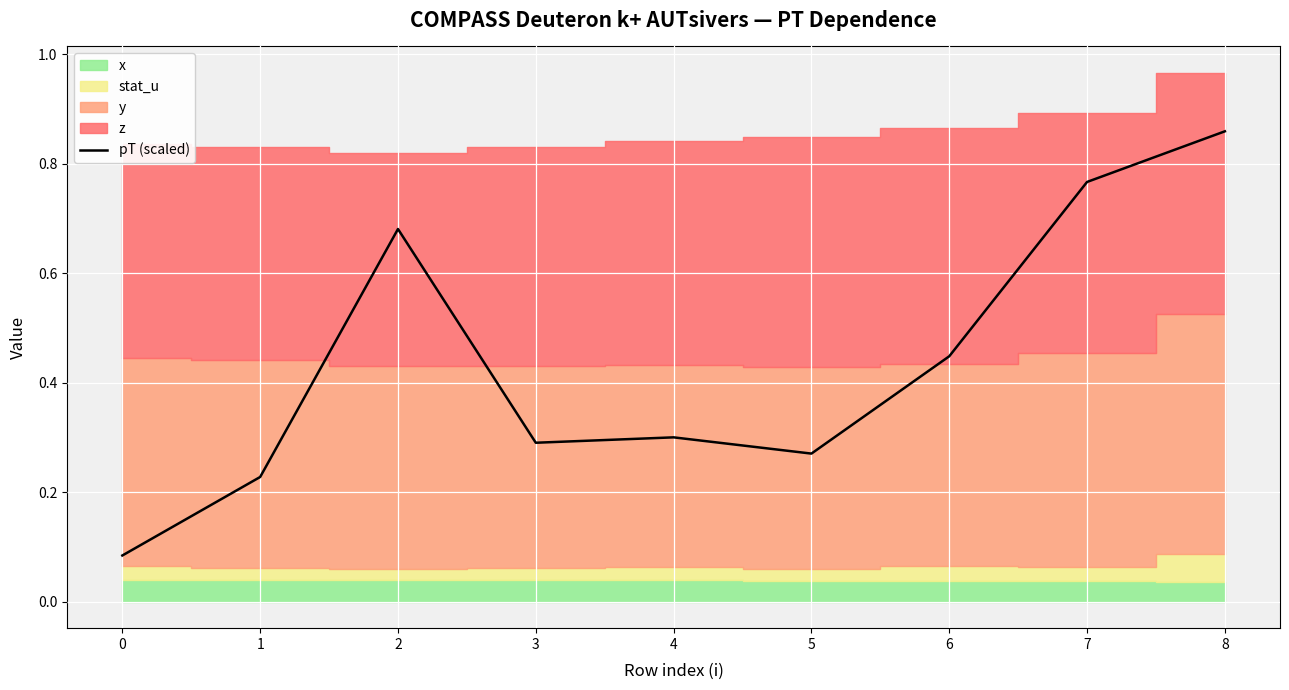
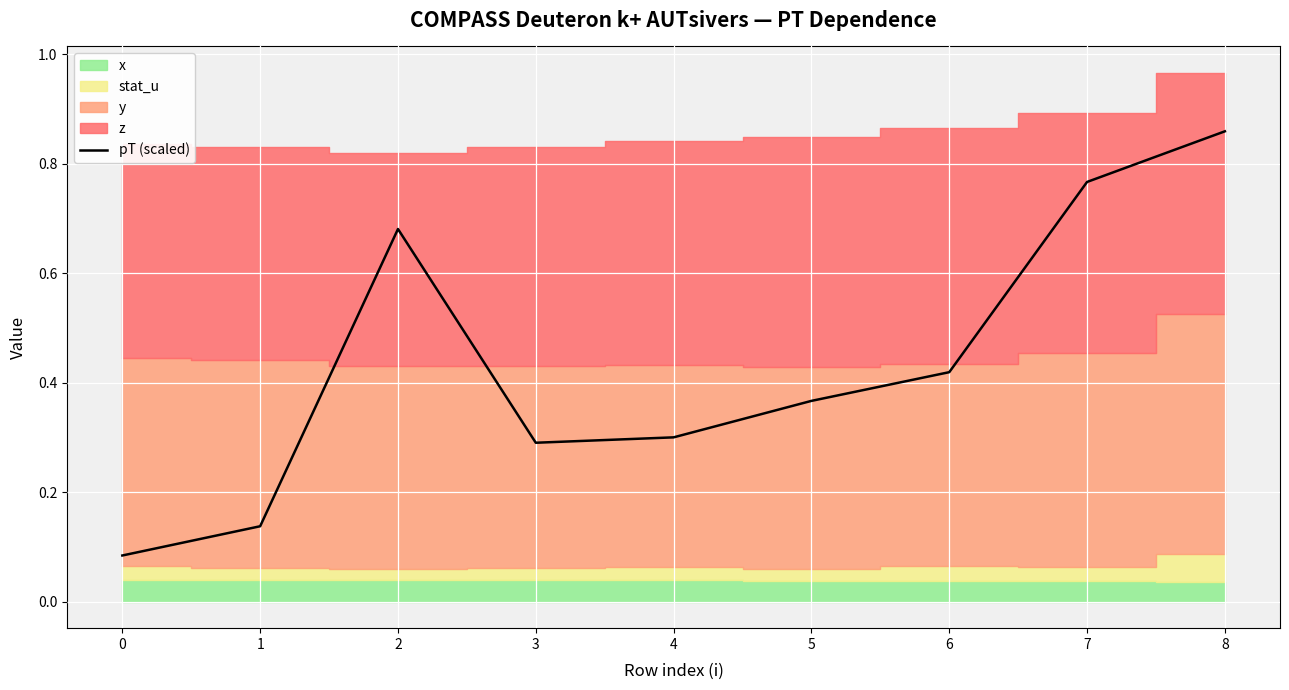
pT (scaled), 1: 0.23 -> 0.14
pT (scaled), 5: 0.27 -> 0.37
pT (scaled), 6: 0.45 -> 0.42
